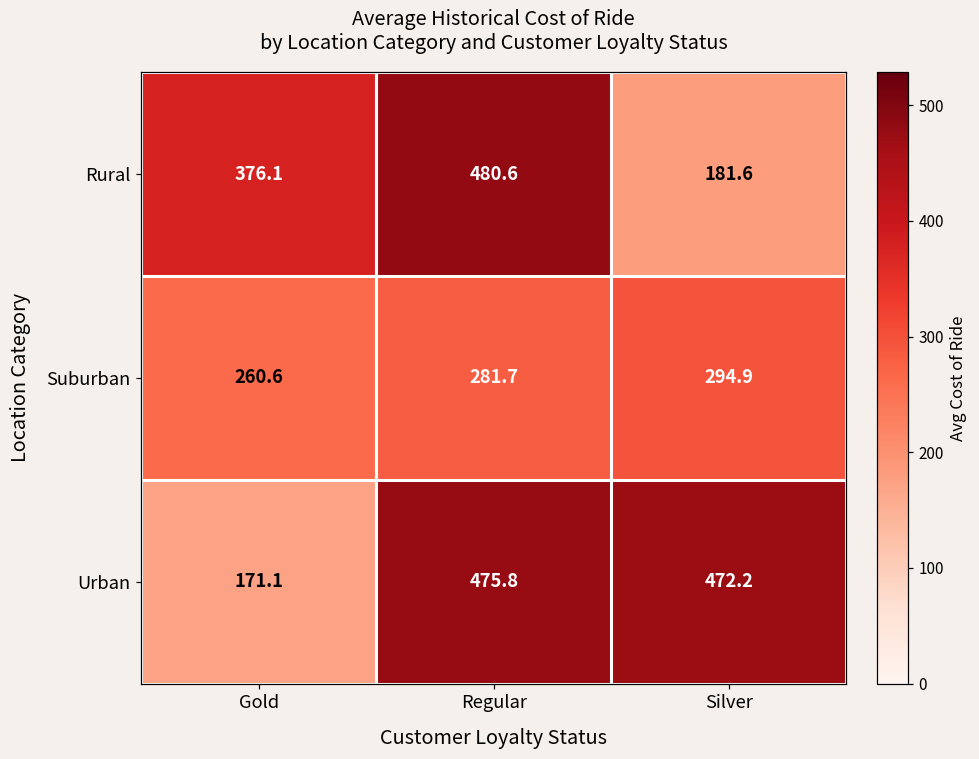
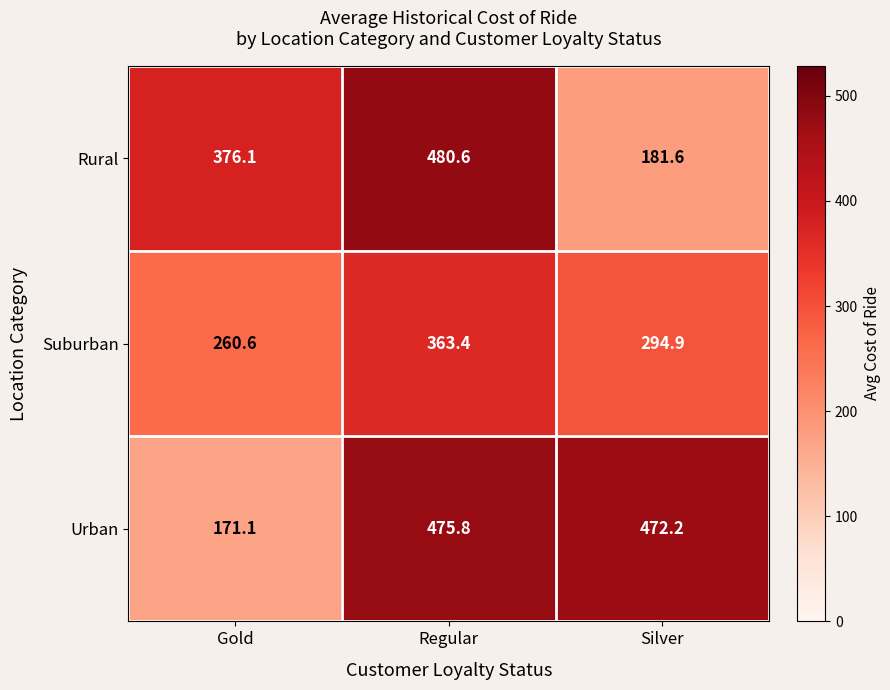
Suburban, Regular: 281.7 -> 363.4
